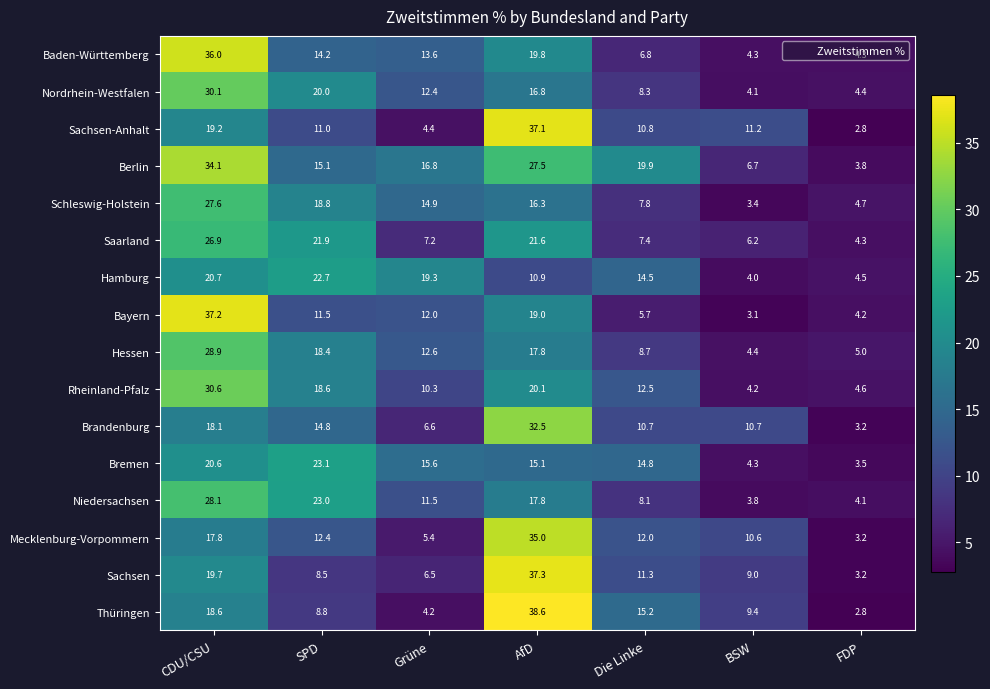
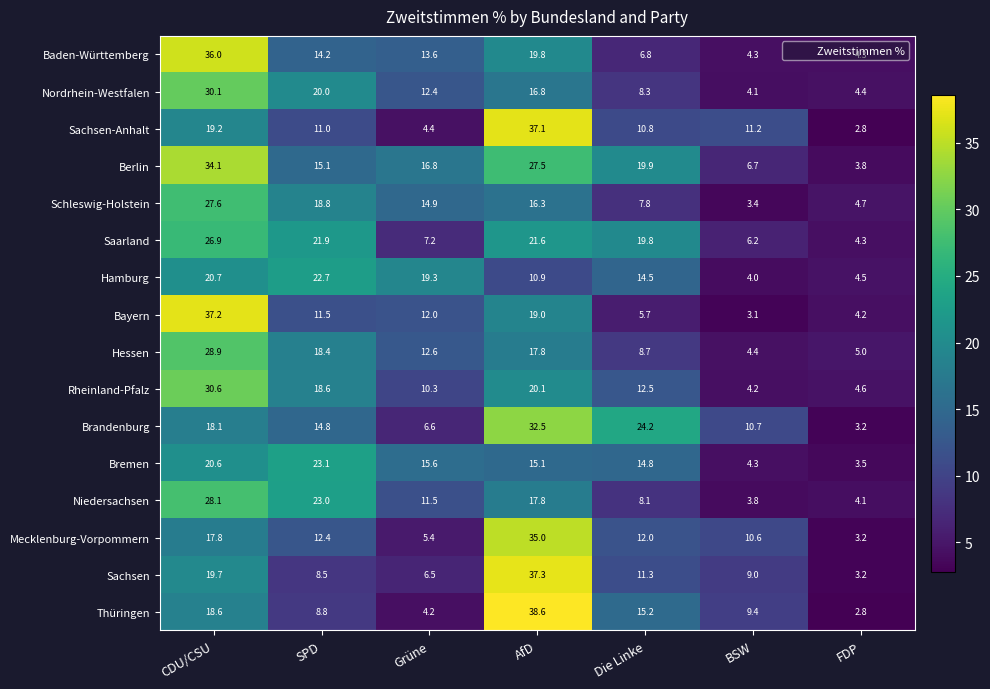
Saarland, Die Linke: 7.4 -> 19.8
Brandenburg, Die Linke: 10.7 -> 24.2
